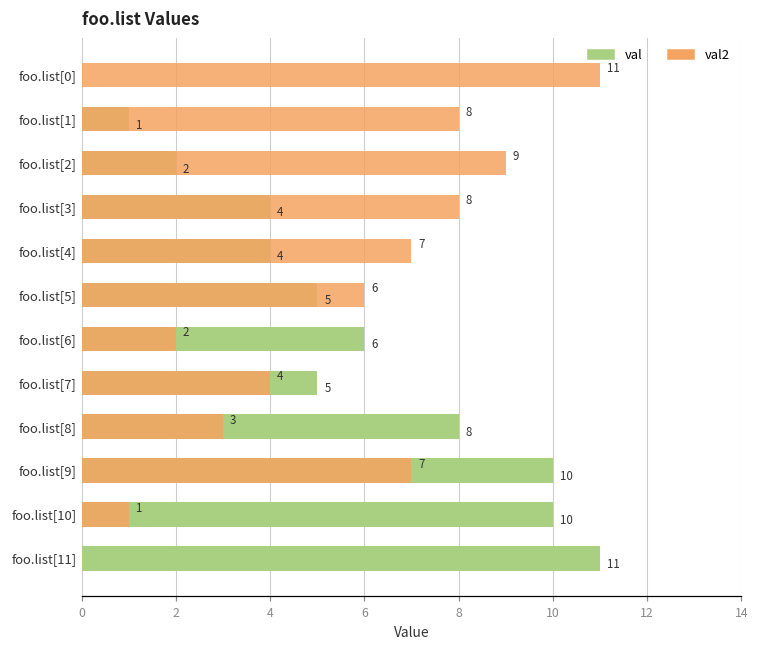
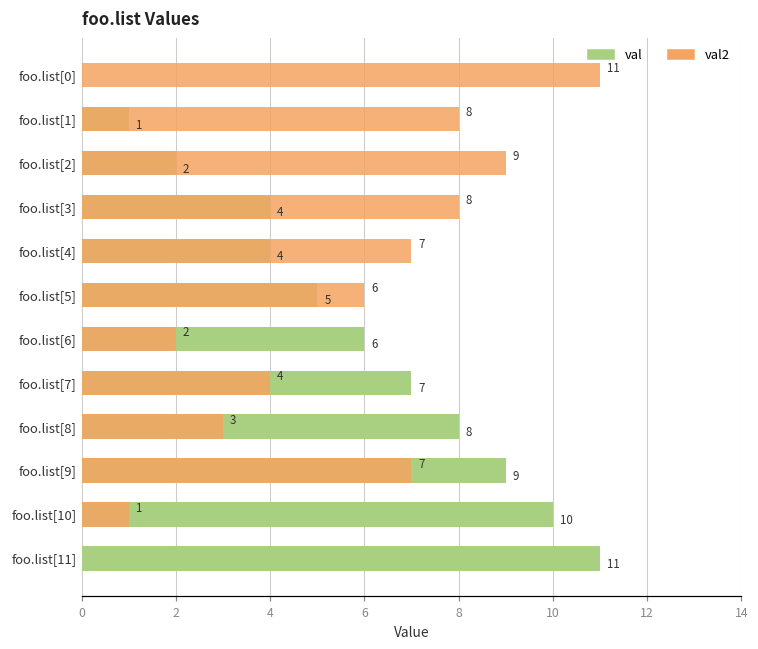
val, foo.list[7]: 5 -> 7
val, foo.list[9]: 10 -> 9
